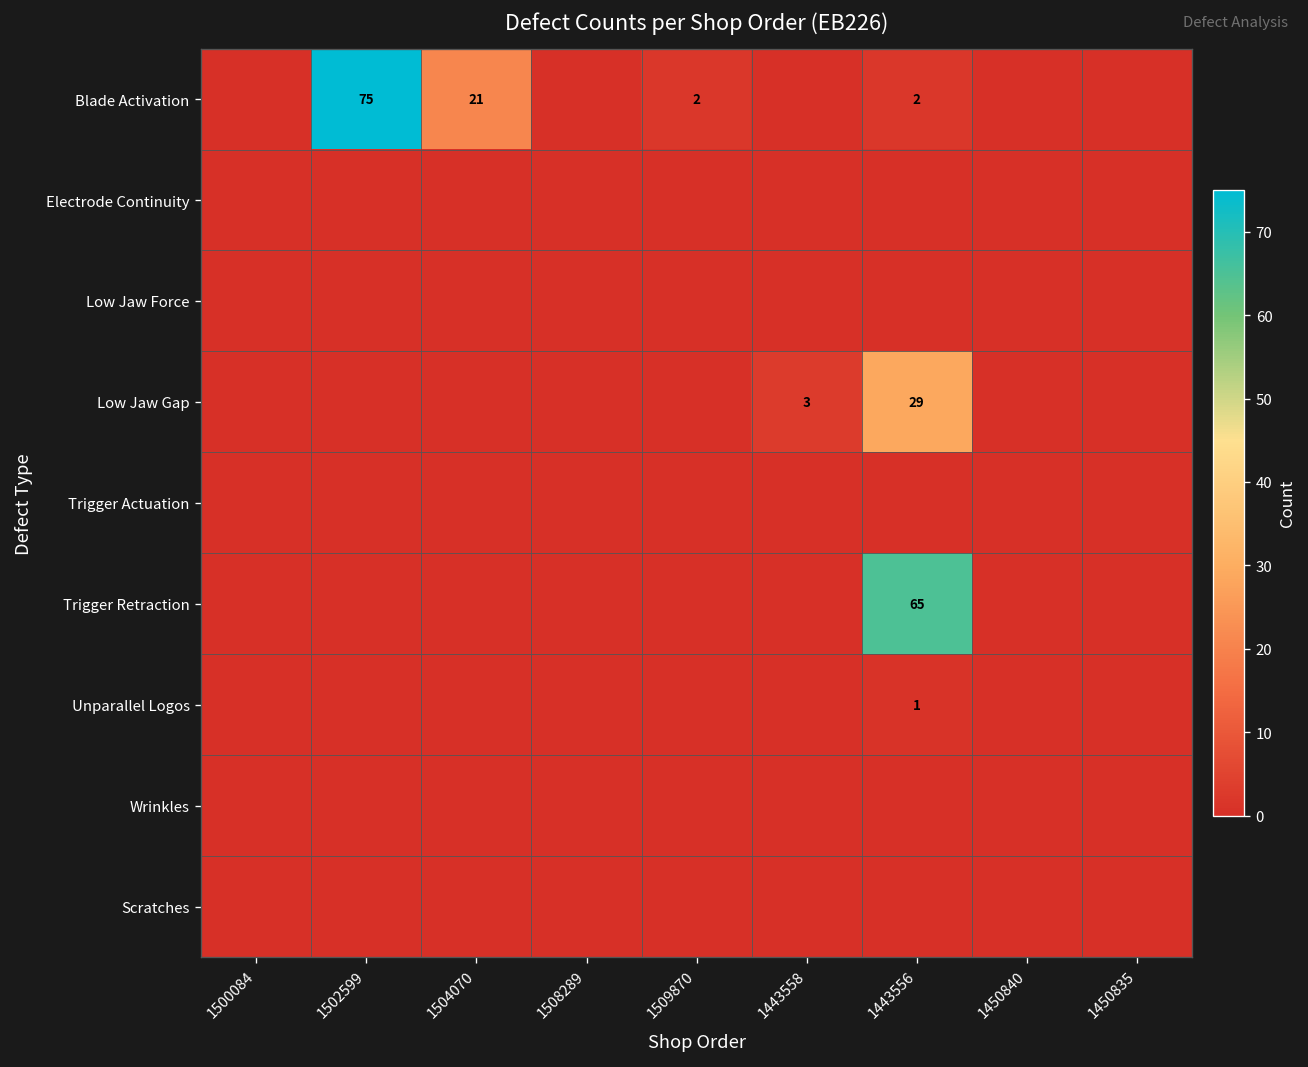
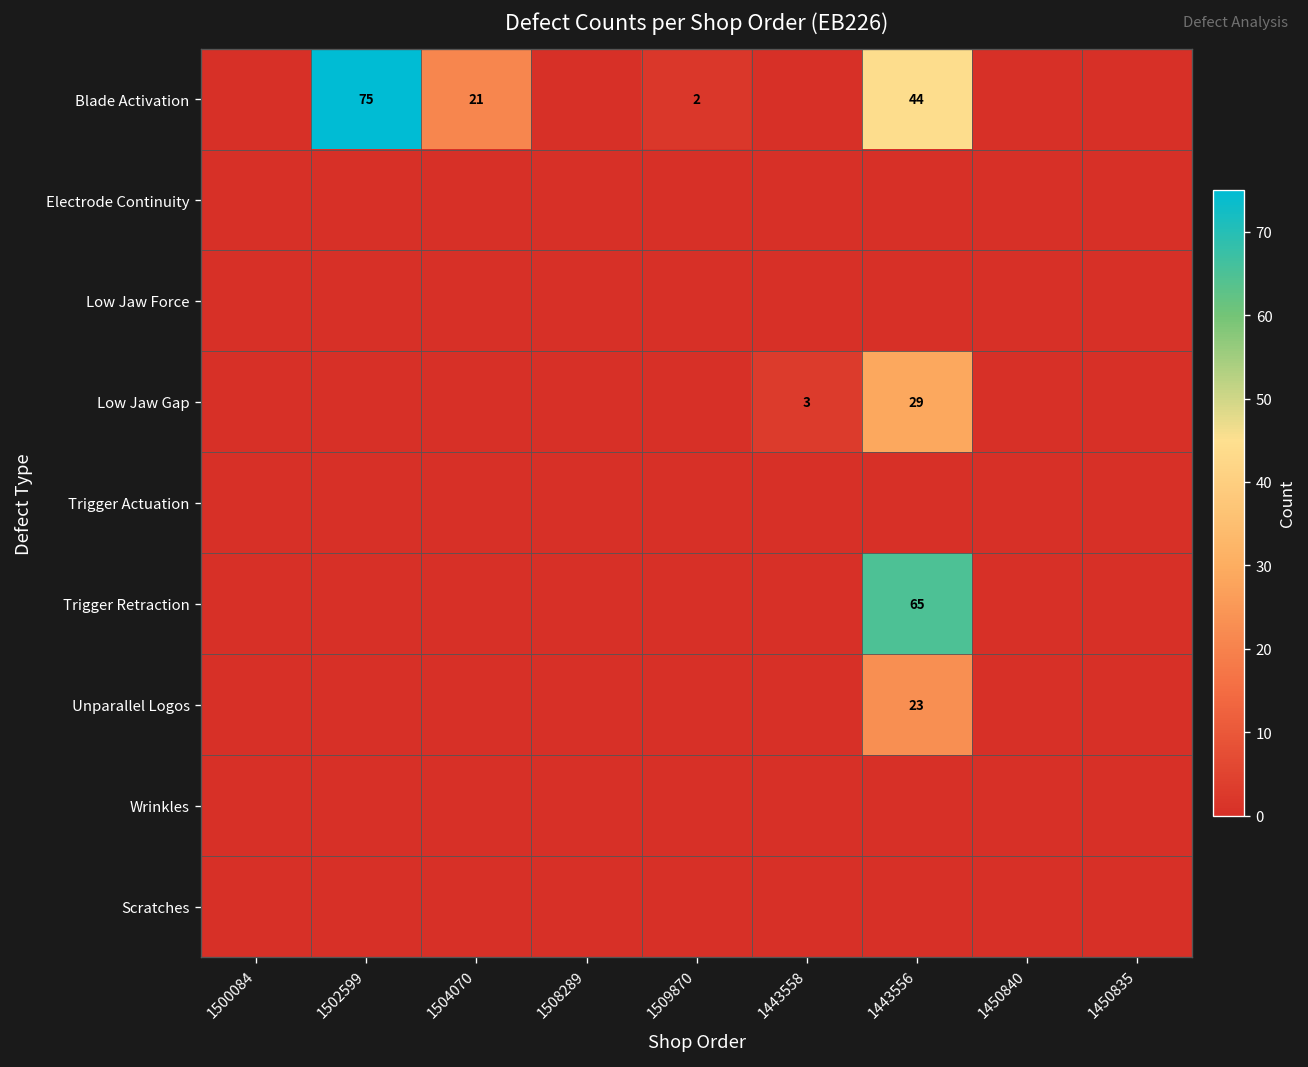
Blade Activation, 1443556: 2 -> 44
Unparallel Logos, 1443556: 1 -> 23
